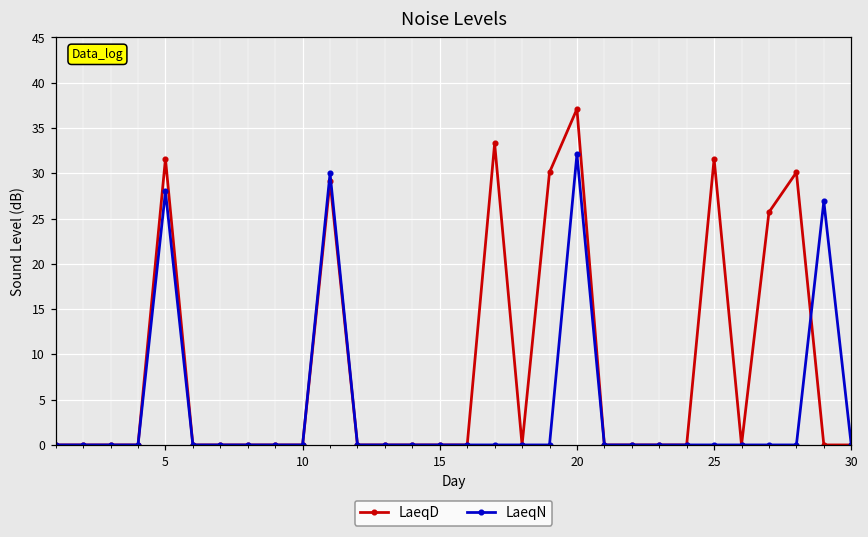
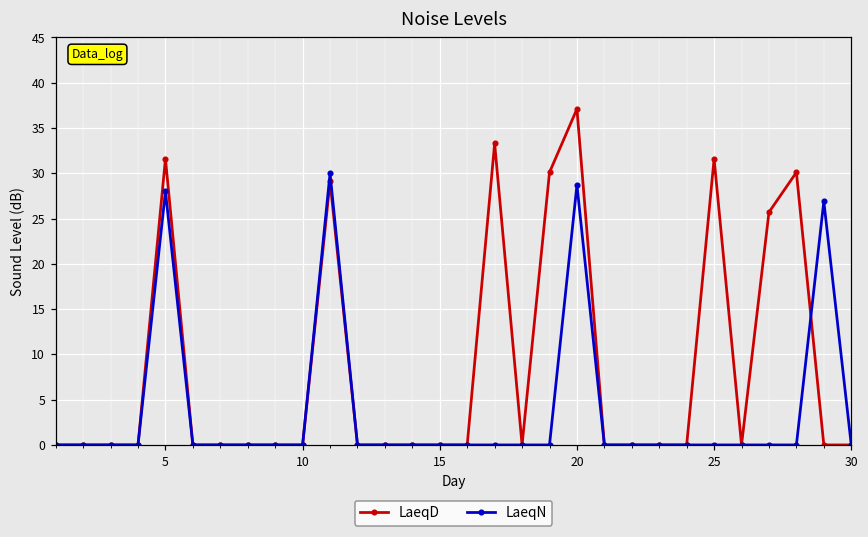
LaeqN, 20: 32 -> 29
